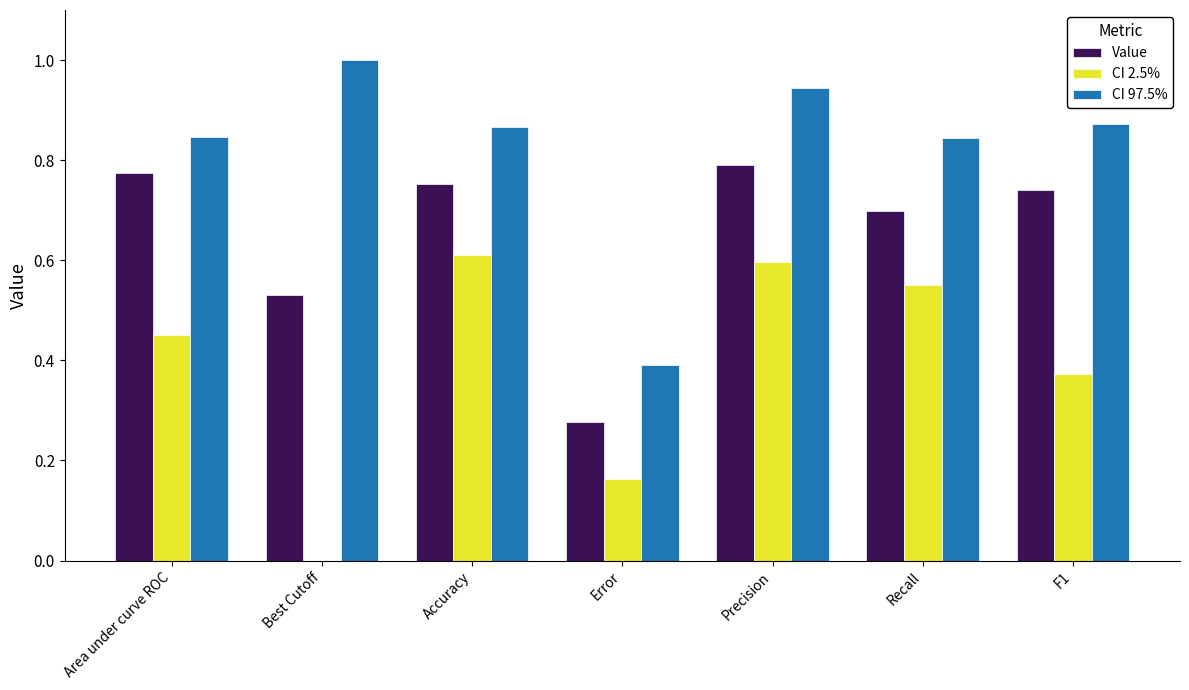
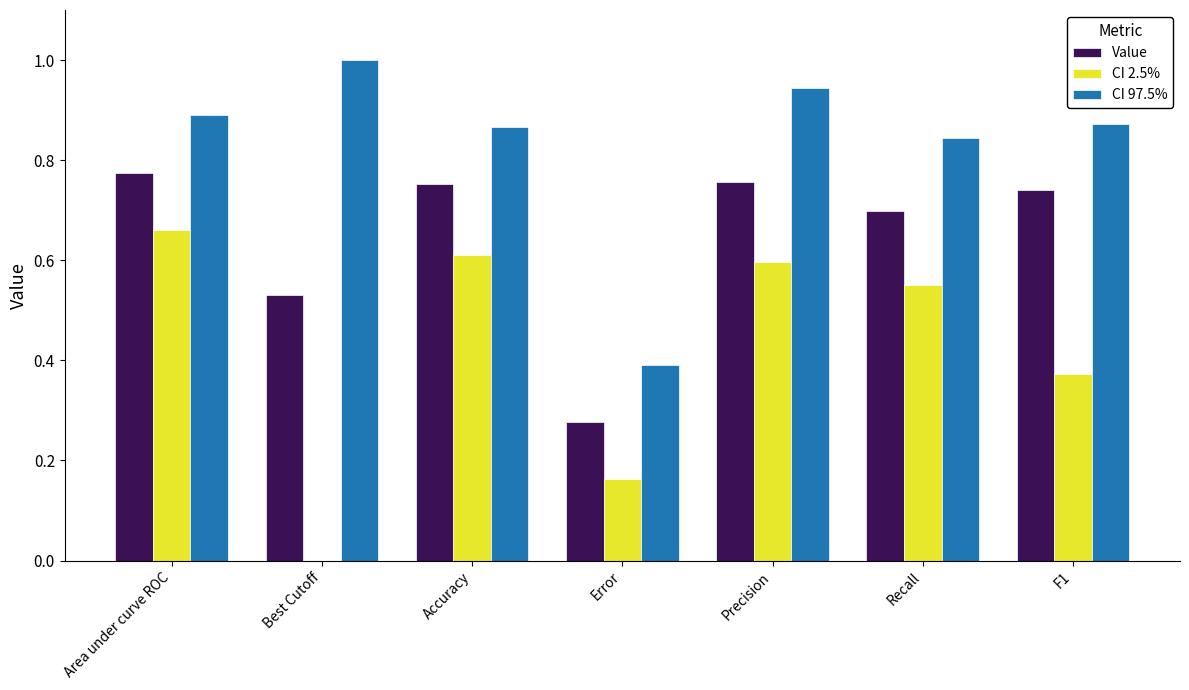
CI 2.5%, Area under curve ROC: 0.45 -> 0.66
CI 97.5%, Area under curve ROC: 0.85 -> 0.89
Value, Precision: 0.79 -> 0.76
